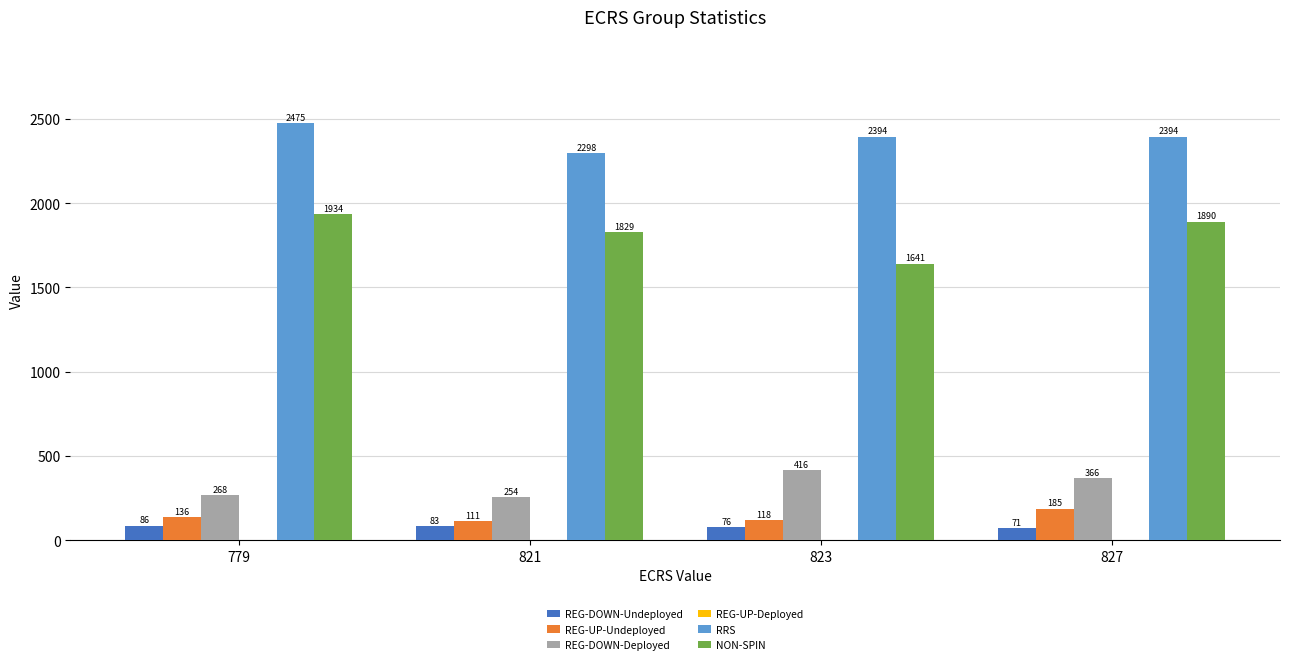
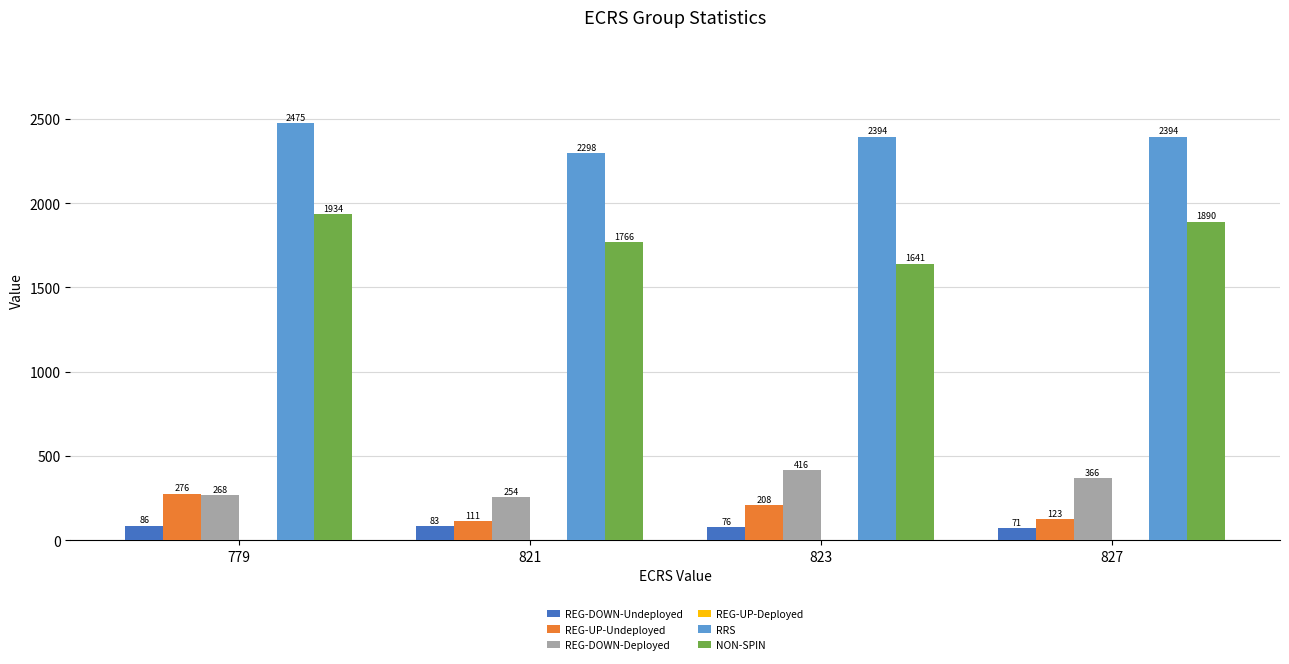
REG-UP-Undeployed, 779: 136 -> 276
NON-SPIN, 821: 1829 -> 1766
REG-UP-Undeployed, 823: 118 -> 208
REG-UP-Undeployed, 827: 185 -> 123
